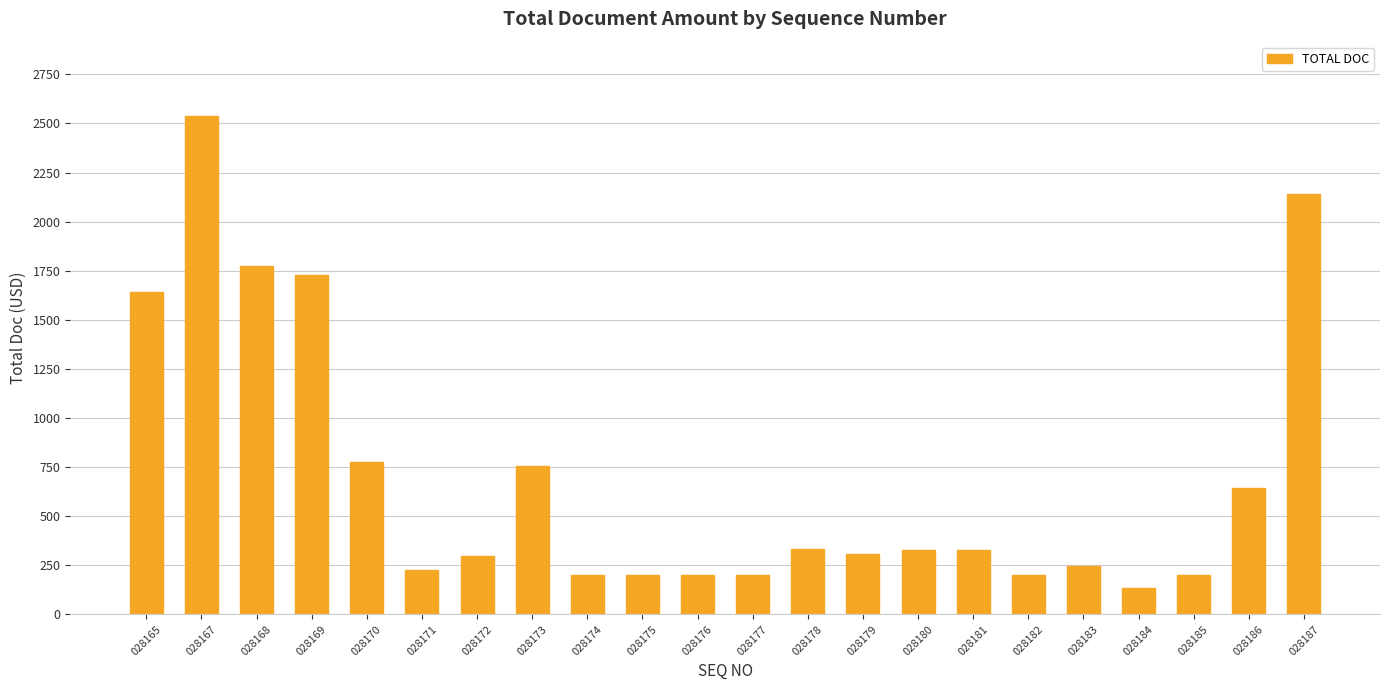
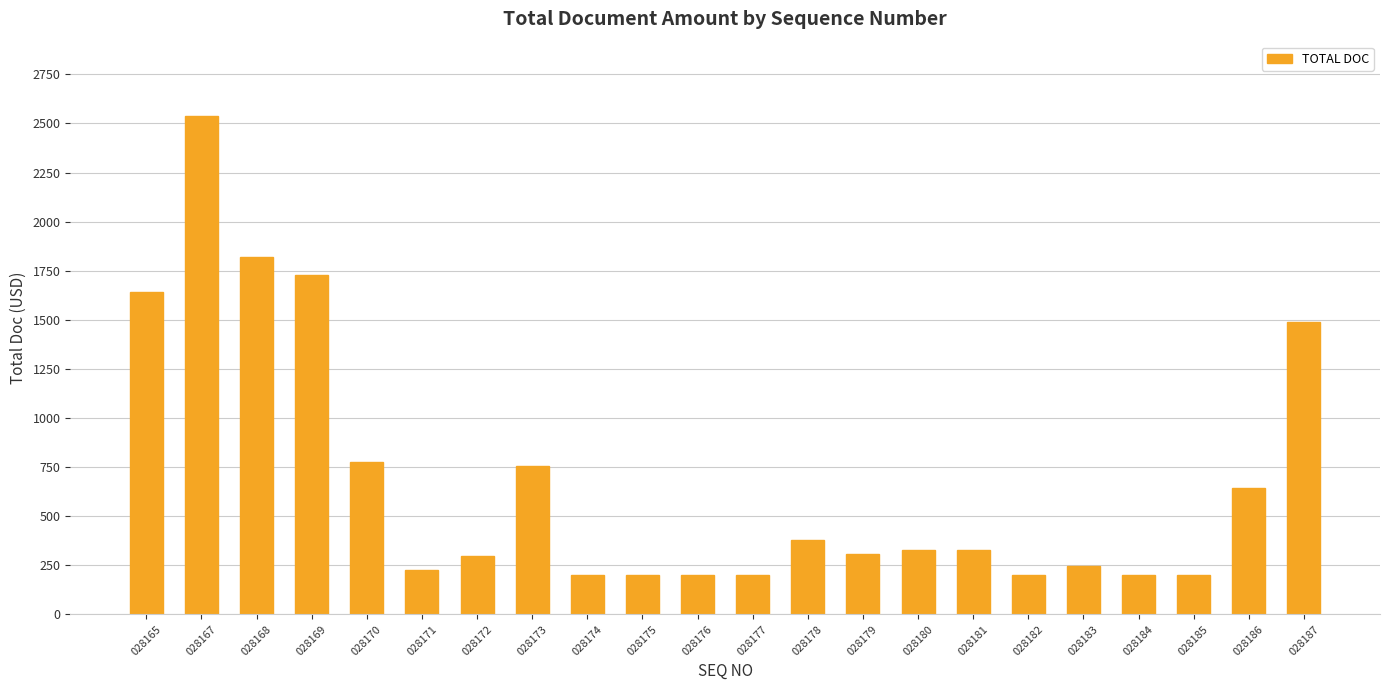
028168: 1780 -> 1820
028178: 330 -> 380
028184: 140 -> 200
028187: 2140 -> 1490
